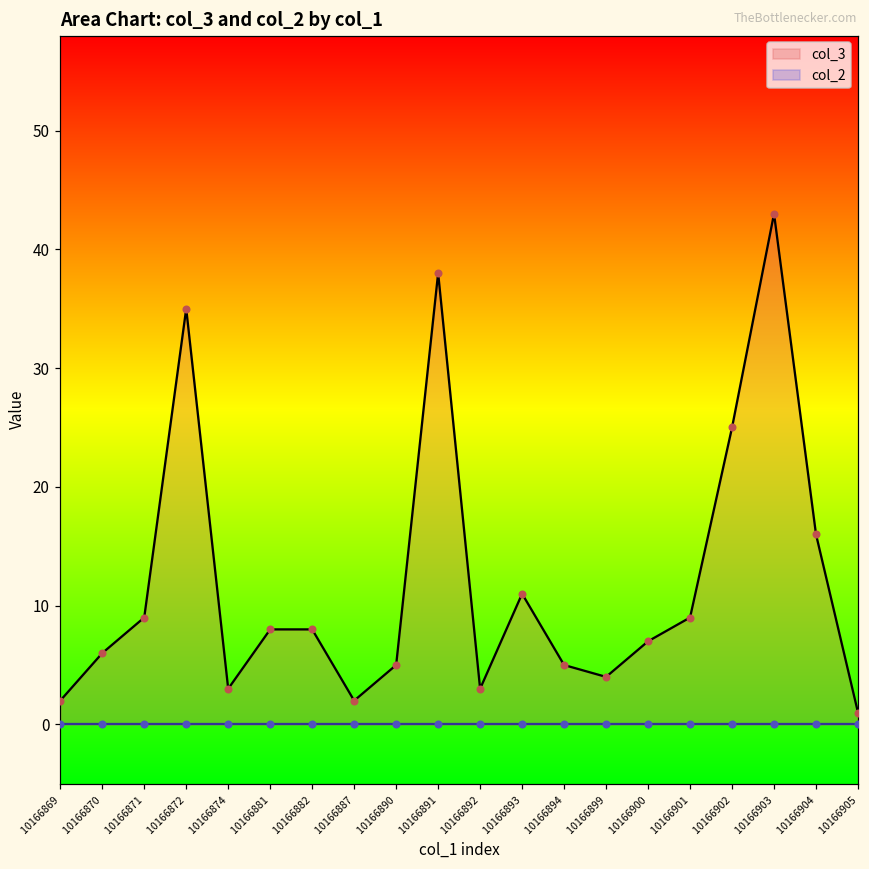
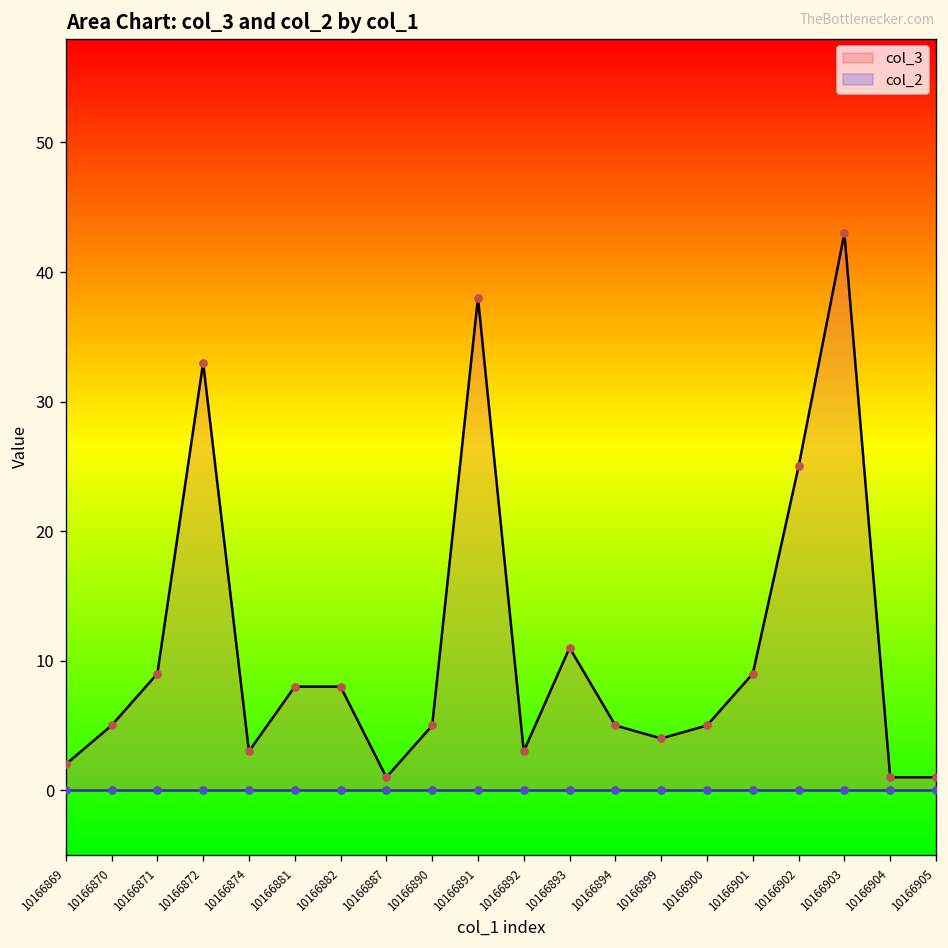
col_3, 10166870: 6 -> 5
col_3, 10166872: 35 -> 33
col_3, 10166887: 2 -> 1
col_3, 10166900: 7 -> 5
col_3, 10166904: 16 -> 1
